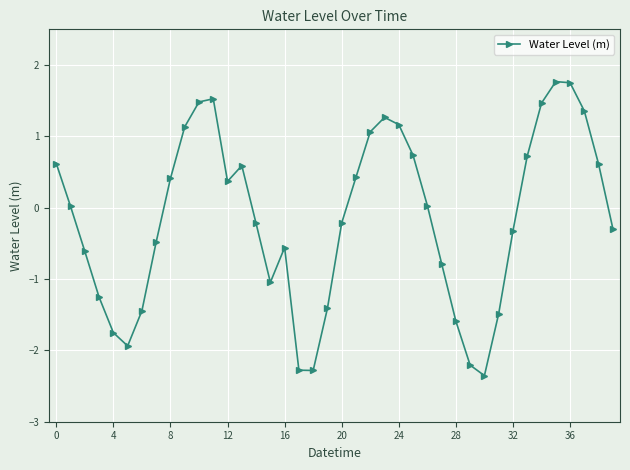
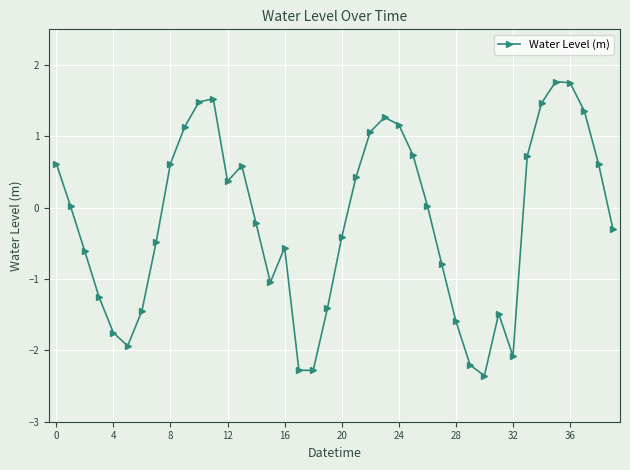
8: 0.4 -> 0.6
20: -0.2 -> -0.4
32: -0.3 -> -2.1
